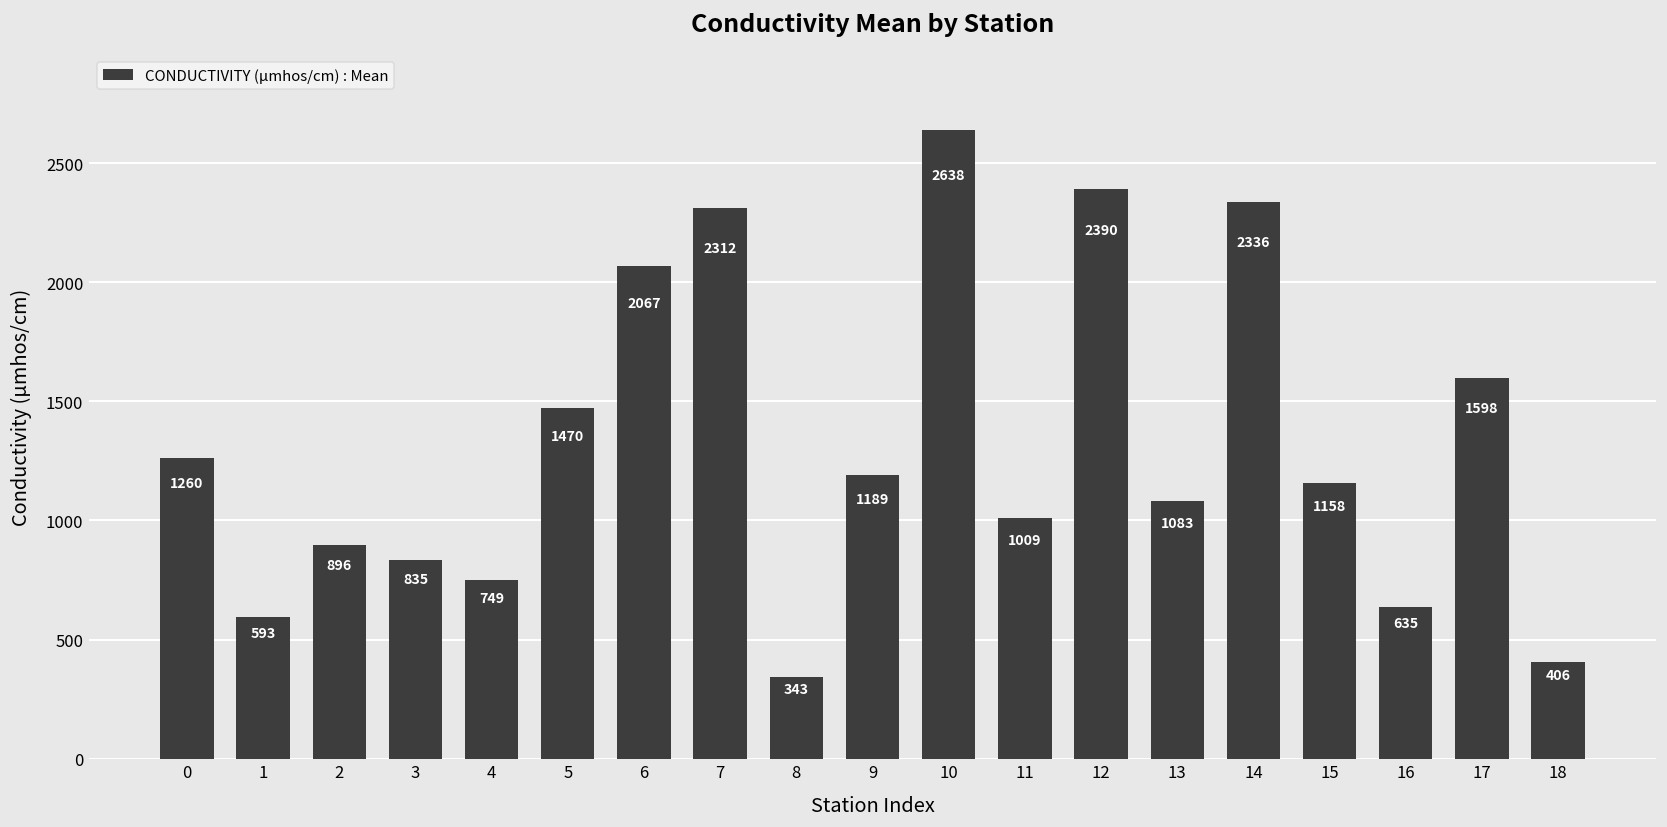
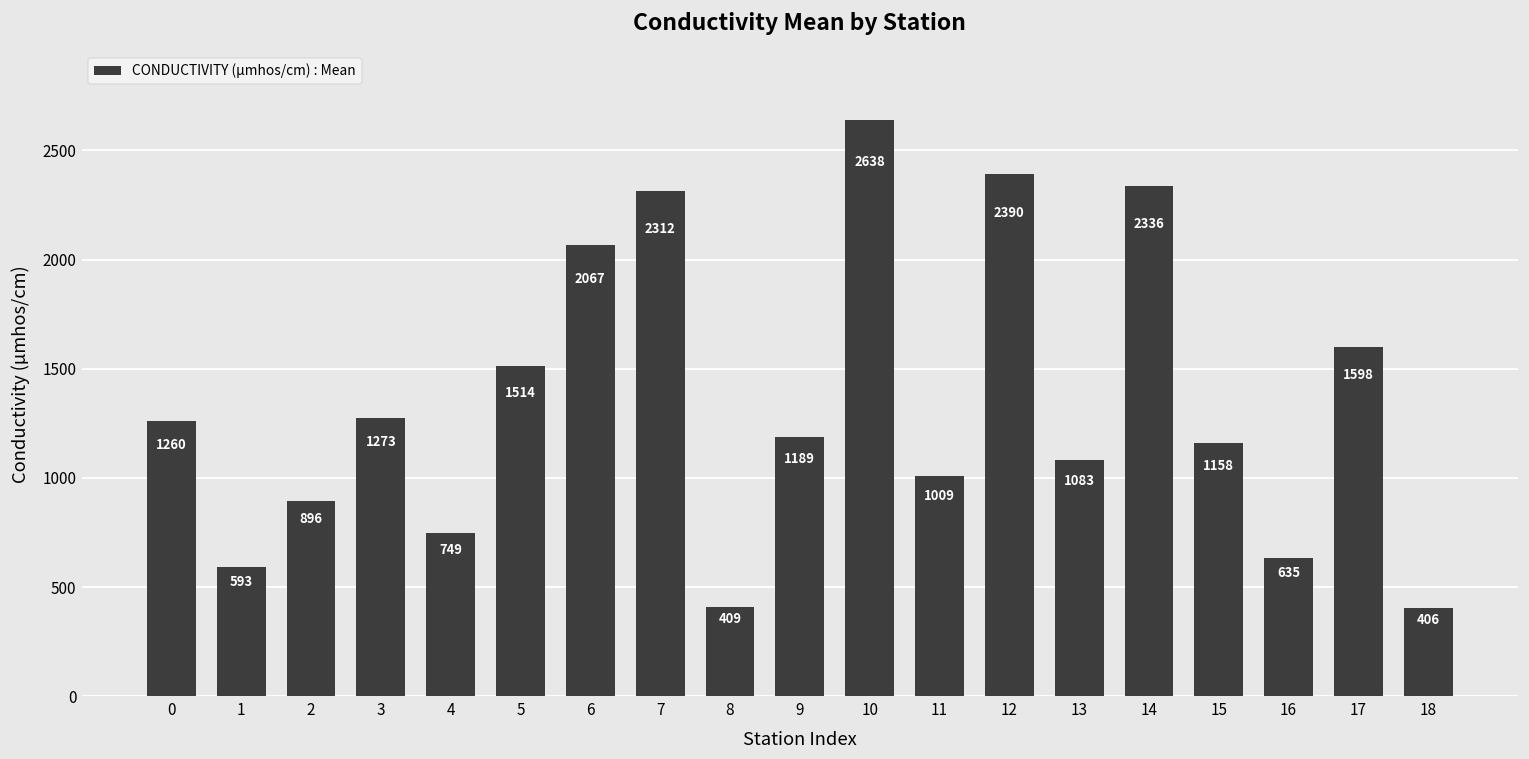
3: 835 -> 1273
5: 1470 -> 1514
8: 343 -> 409
